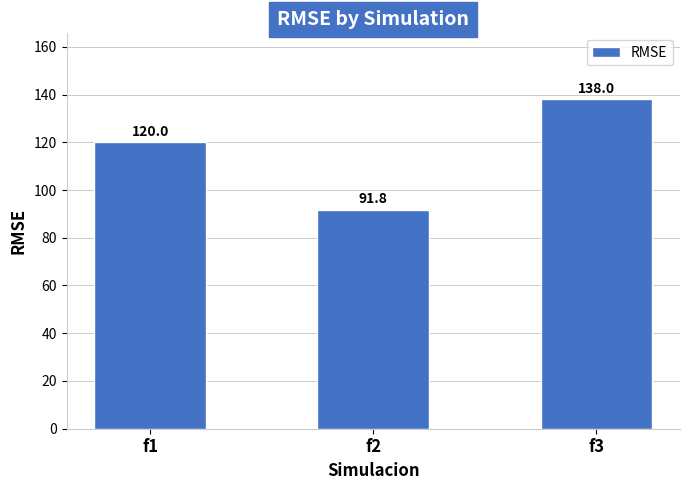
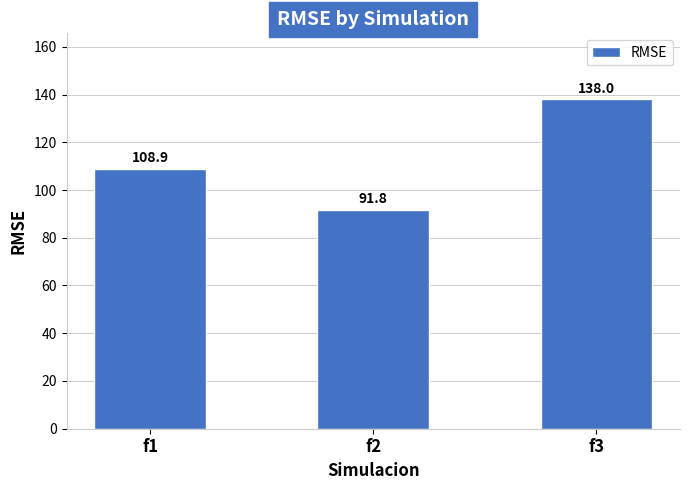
f1: 120.0 -> 108.9
